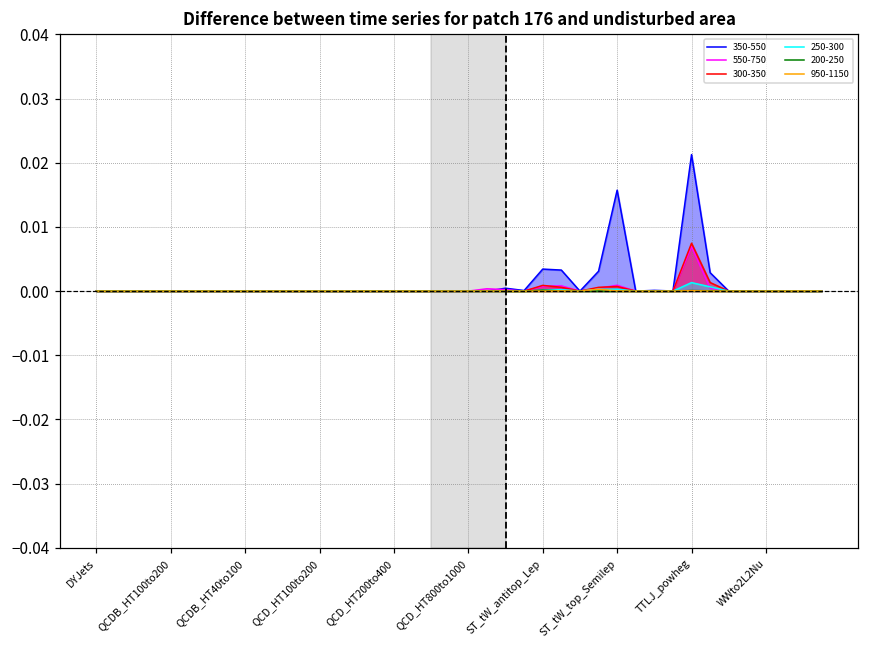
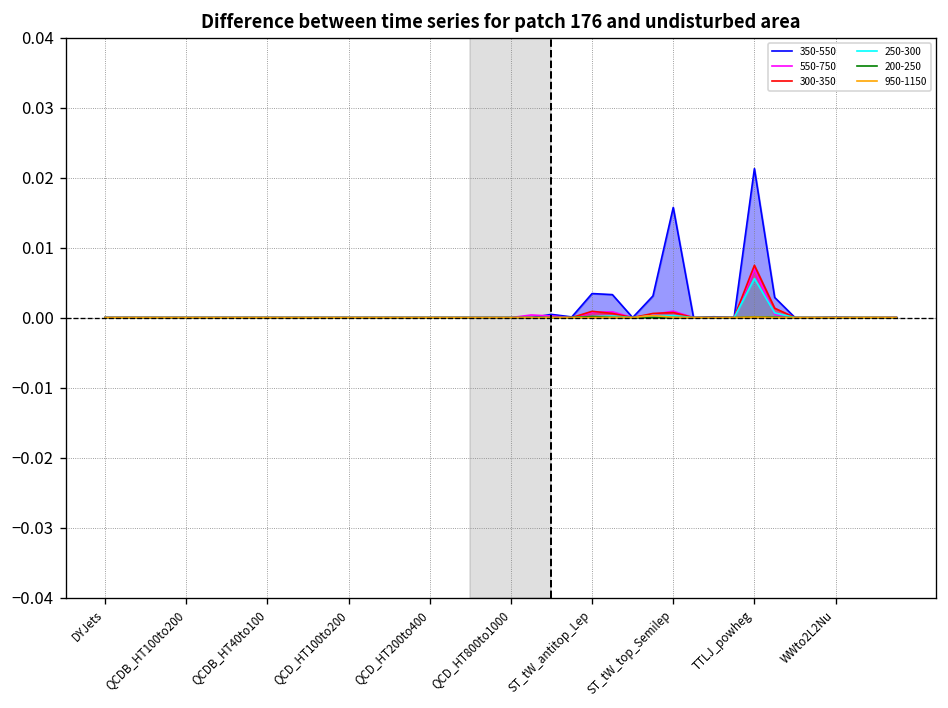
250-300, TTLJ_powheg: 0.001 -> 0.006
